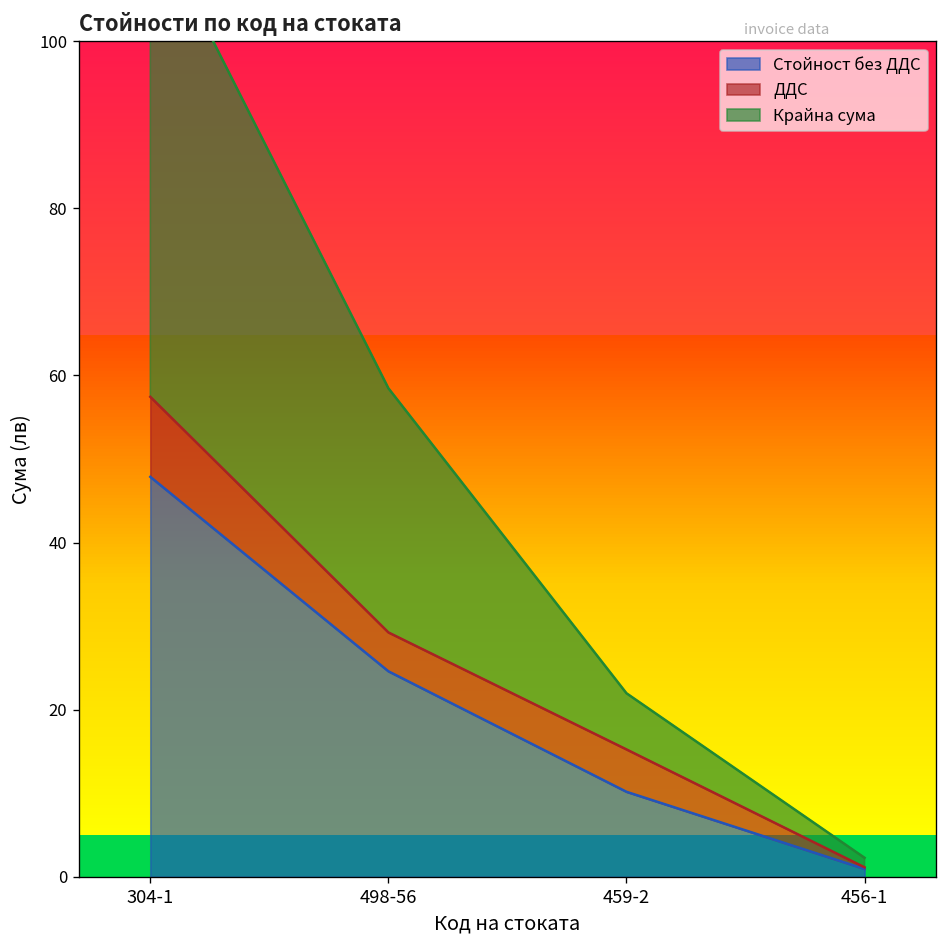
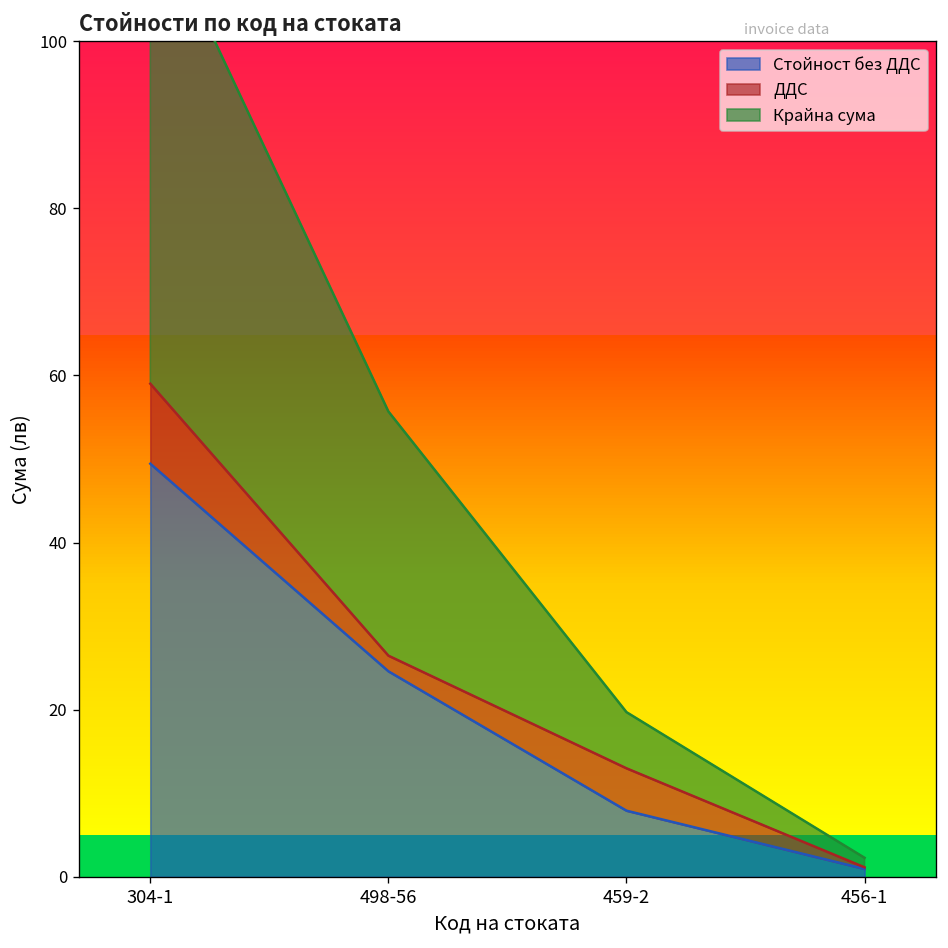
Стойност без ДДС, 304-1: 48 -> 49
ДДС, 498-56: 5 -> 2
Стойност без ДДС, 459-2: 10 -> 8
